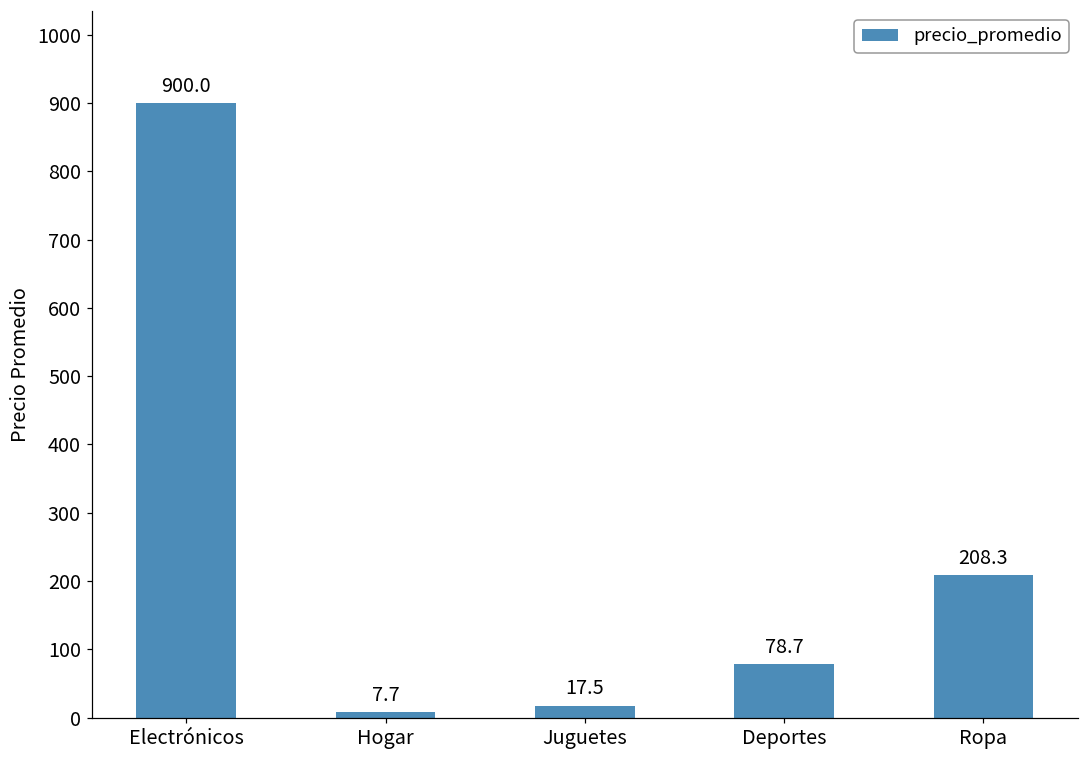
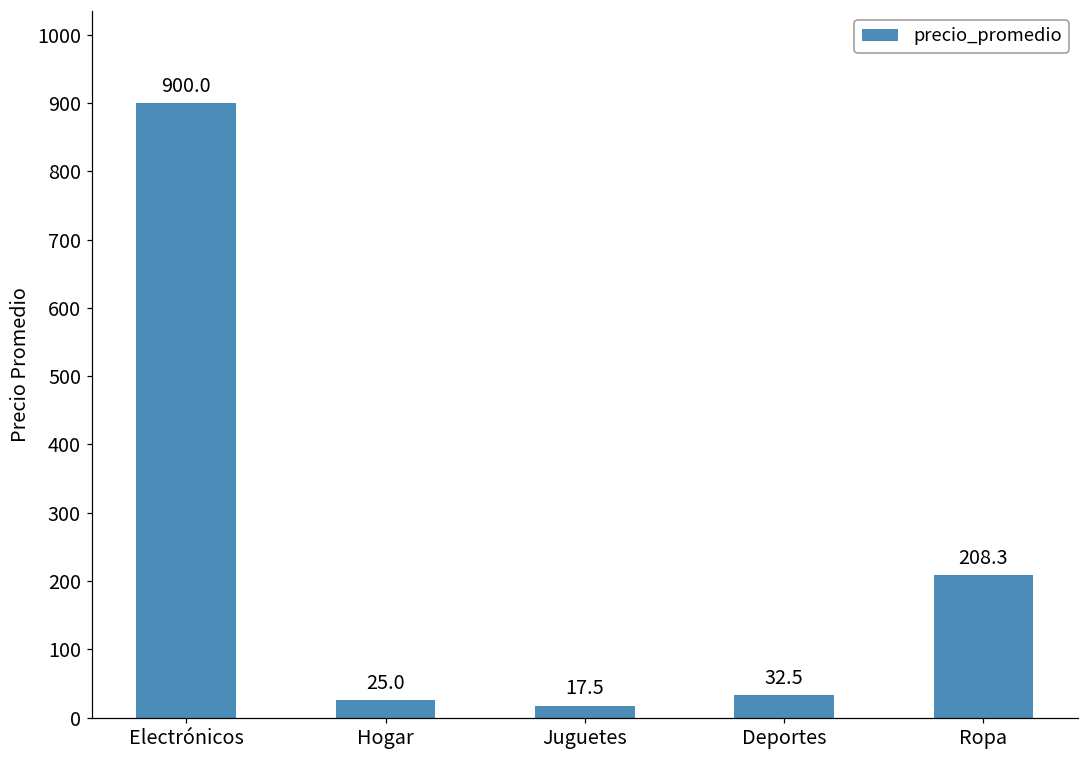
Hogar: 7.7 -> 25.0
Deportes: 78.7 -> 32.5
